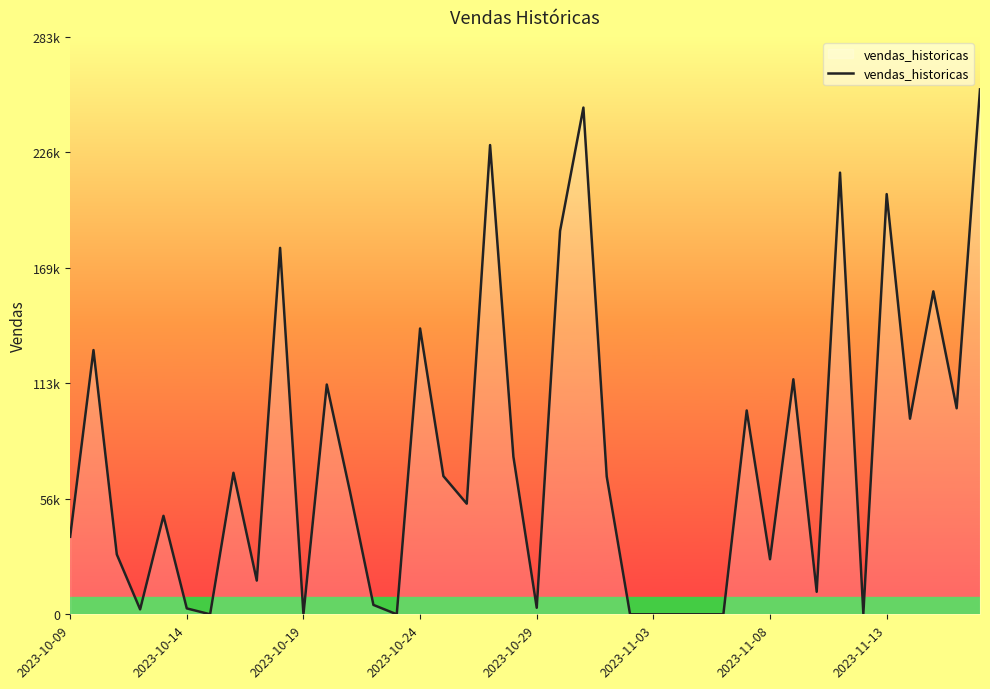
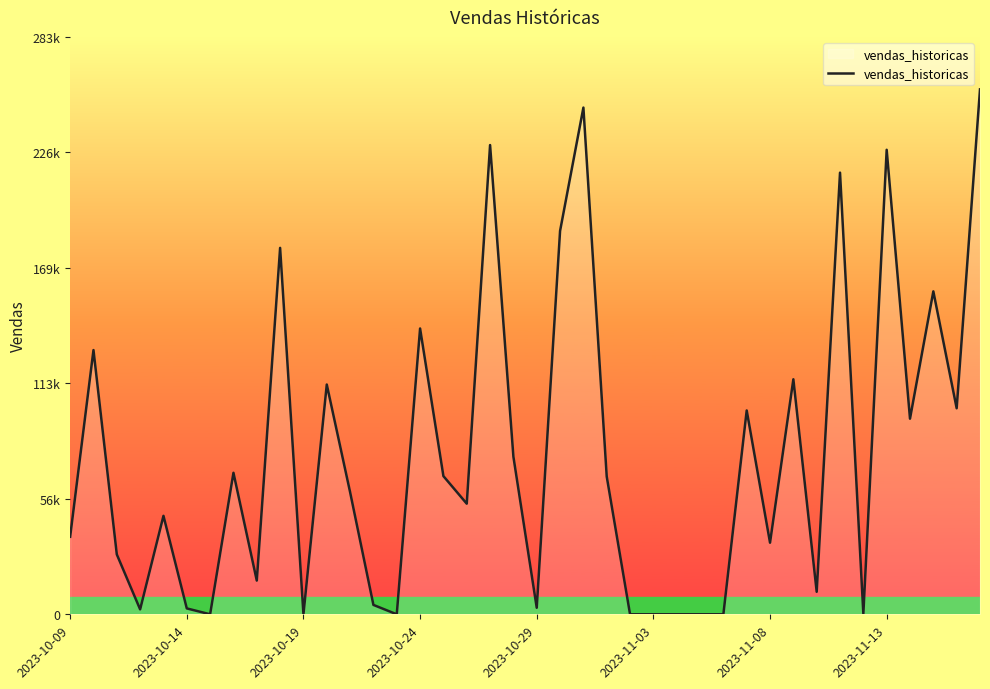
2023-11-08: 27000 -> 35000
2023-11-13: 206000 -> 228000
